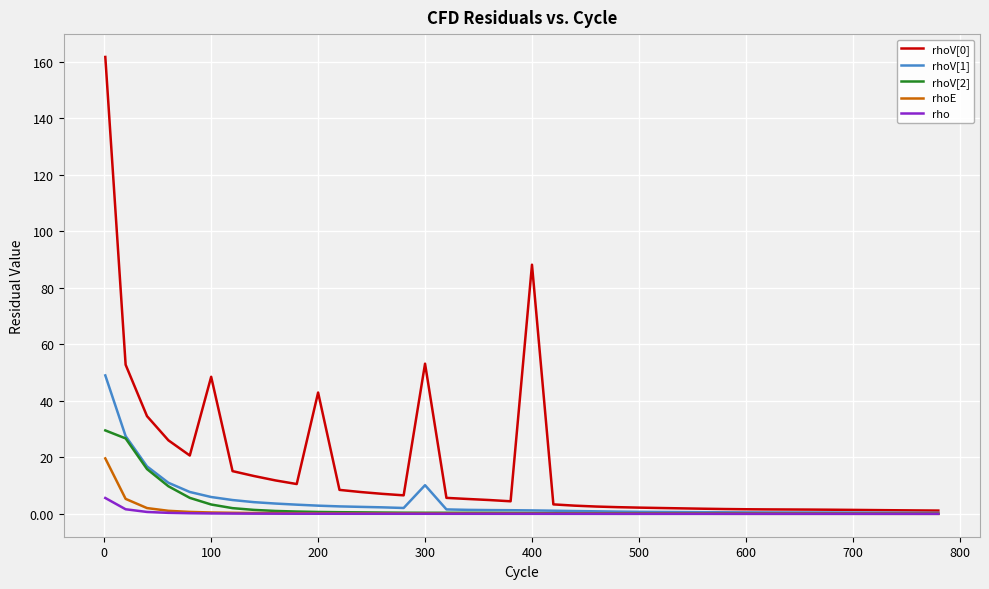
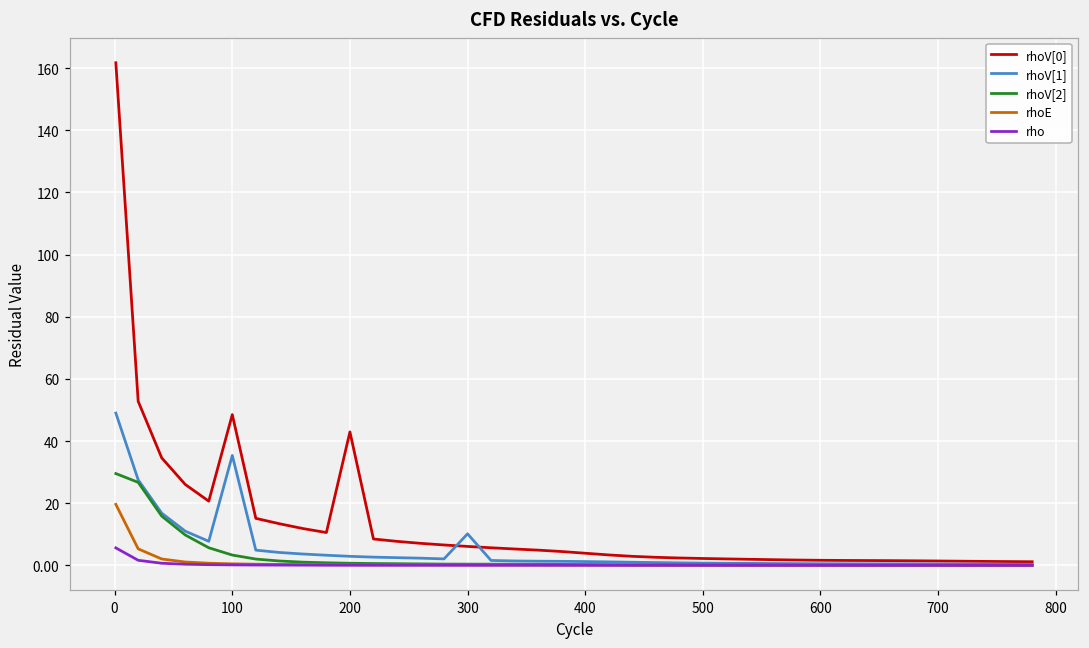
rhoV[1], 100: 6 -> 35
rhoV[0], 300: 53 -> 6
rhoV[0], 400: 88 -> 4
